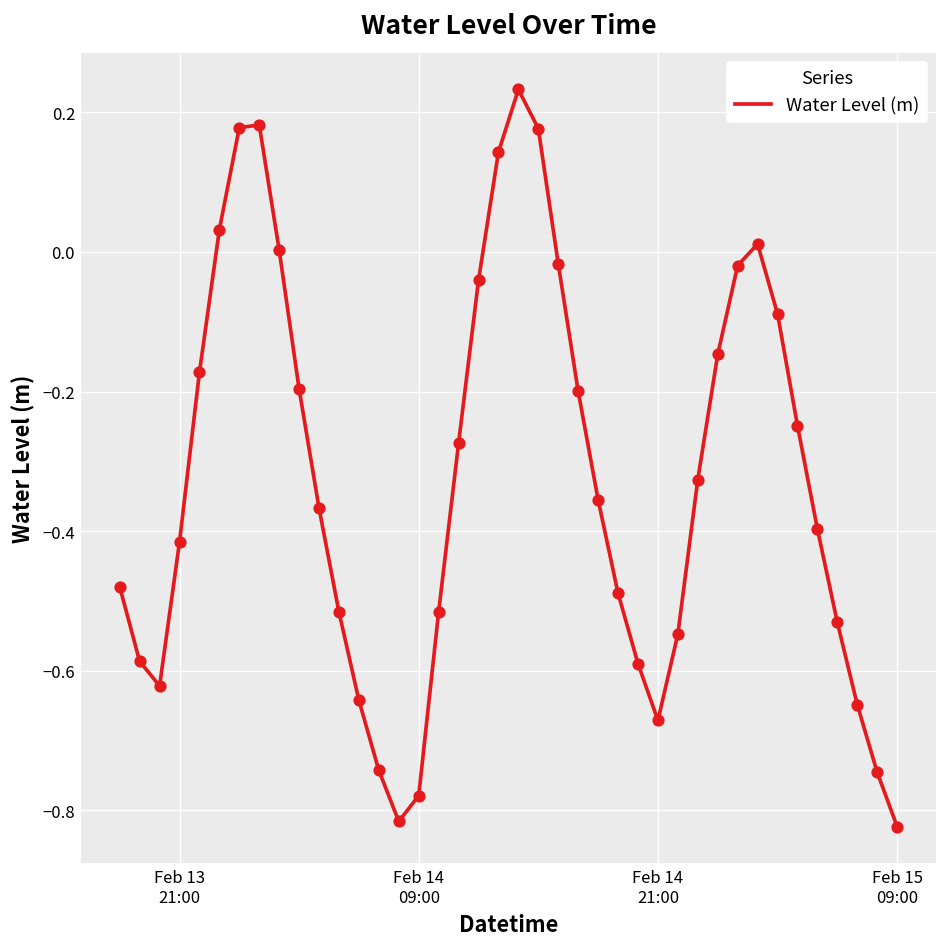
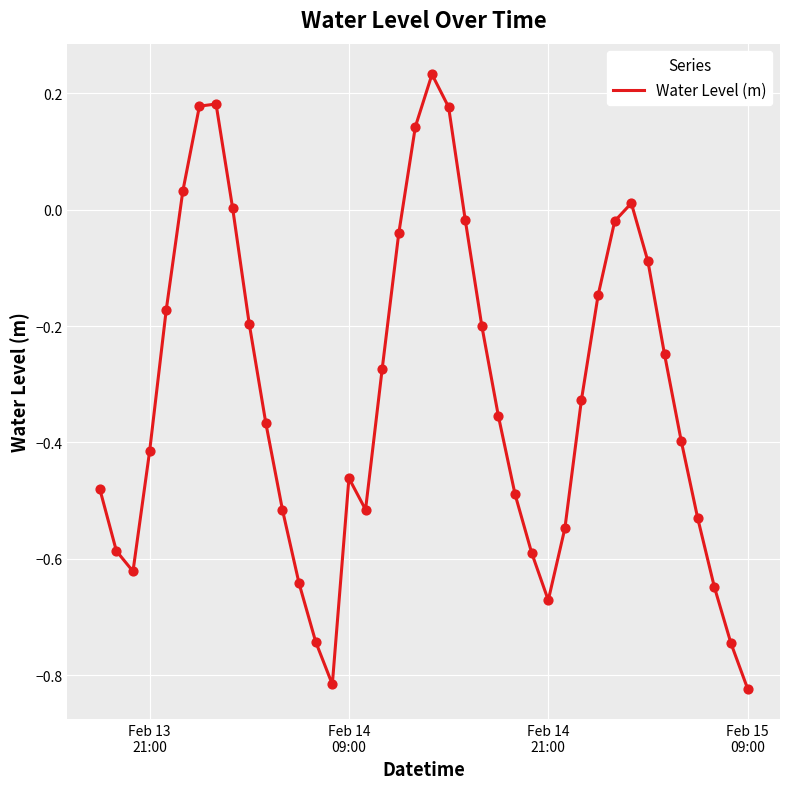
Feb 14 09:00: -0.78 -> -0.46
